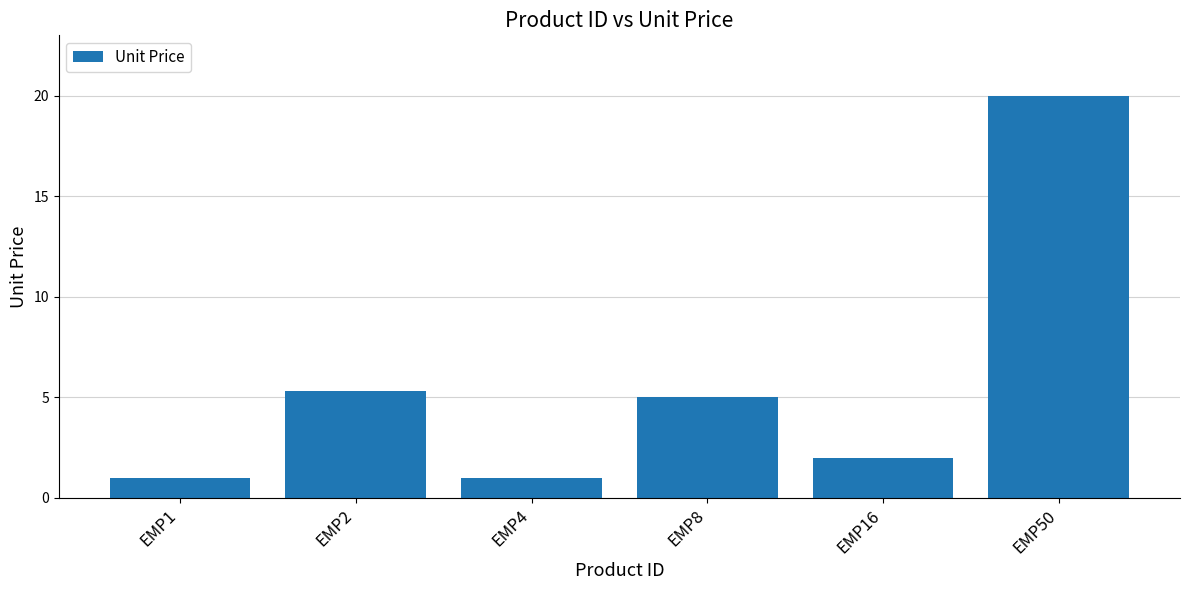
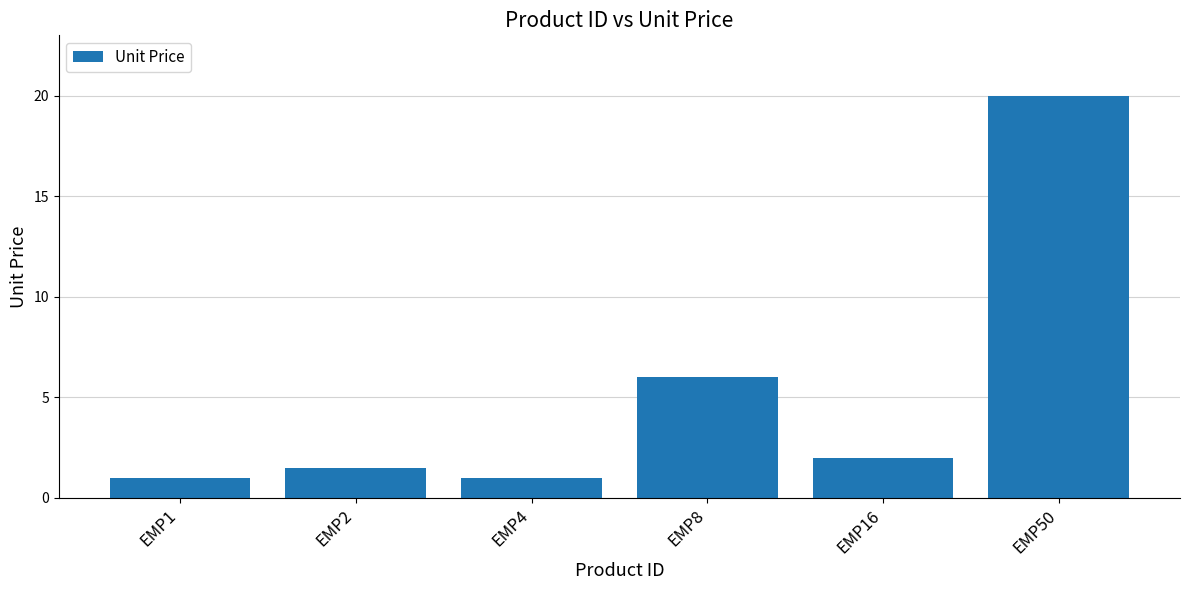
EMP2: 5.3 -> 1.5
EMP8: 5 -> 6
